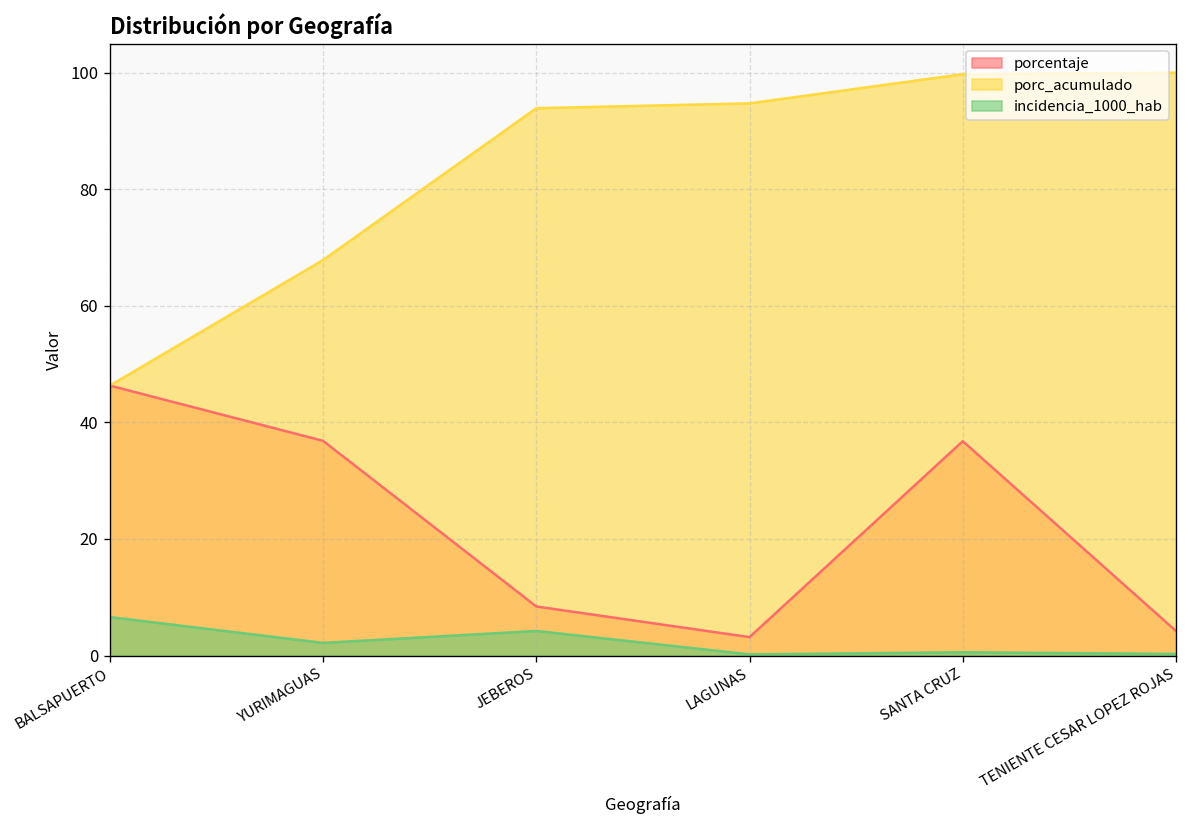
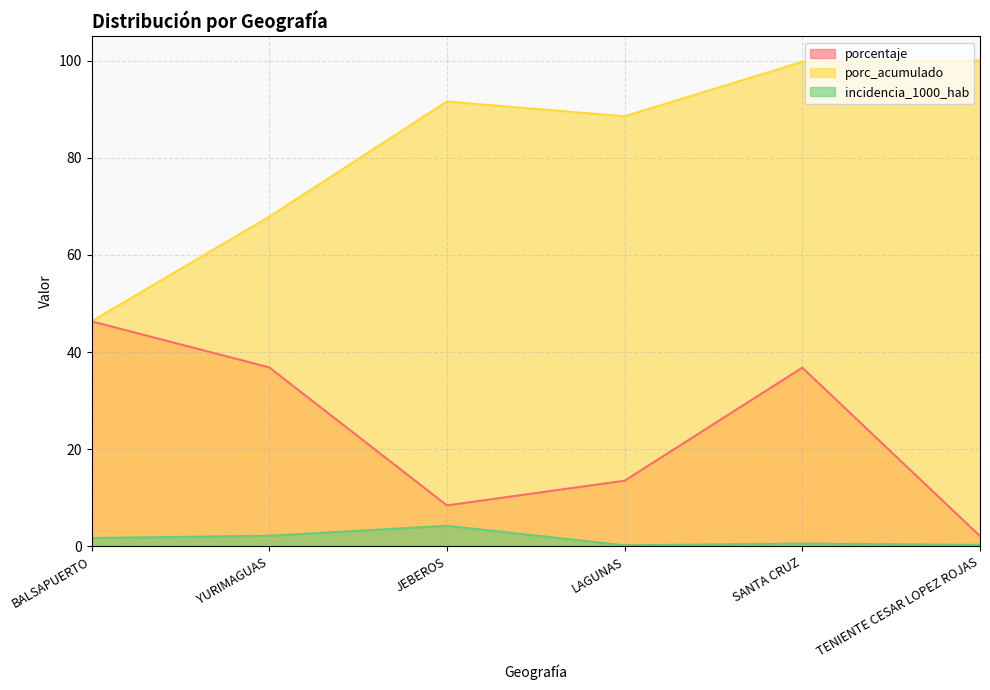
incidencia_1000_hab, BALSAPUERTO: 7 -> 2
porc_acumulado, JEBEROS: 94 -> 92
porcentaje, LAGUNAS: 3 -> 14
porc_acumulado, LAGUNAS: 95 -> 89
porcentaje, TENIENTE CESAR LOPEZ ROJAS: 4 -> 2
